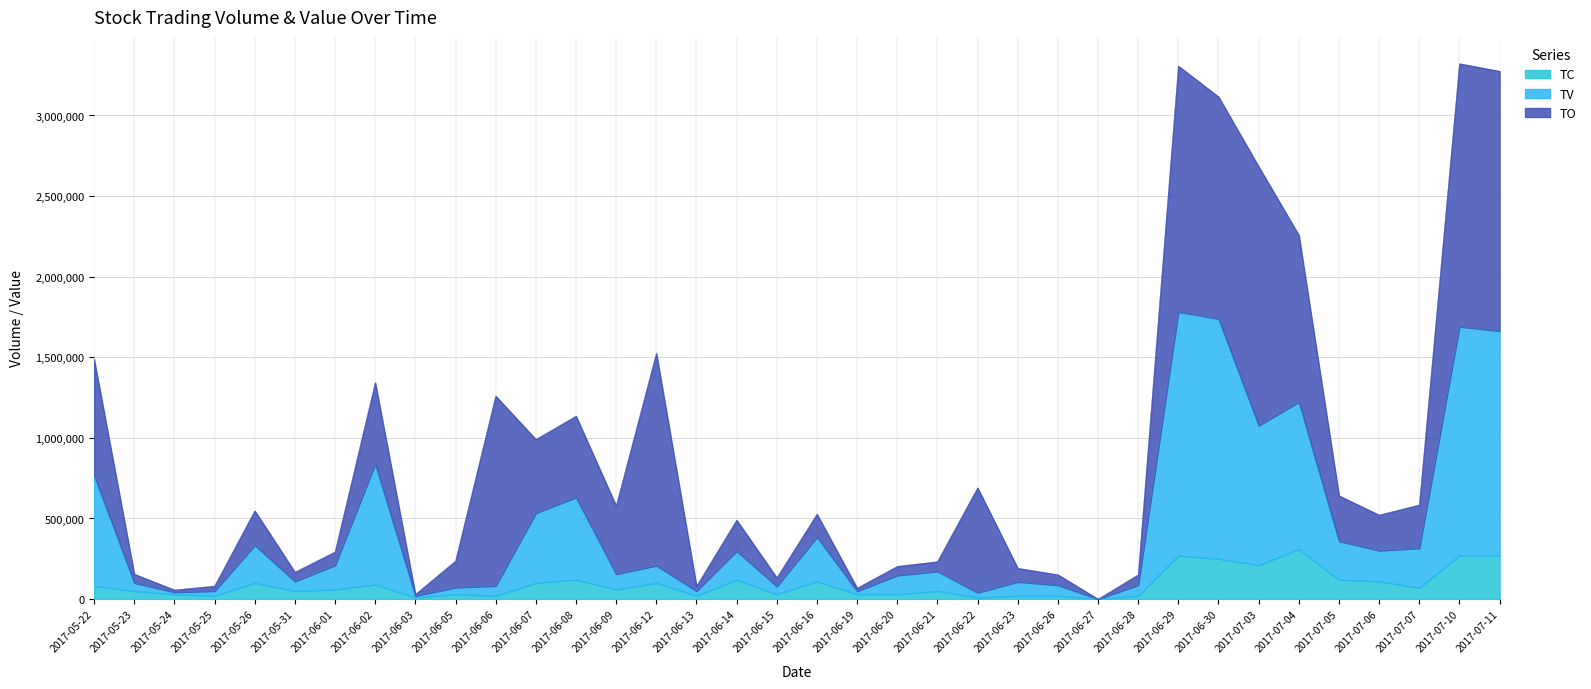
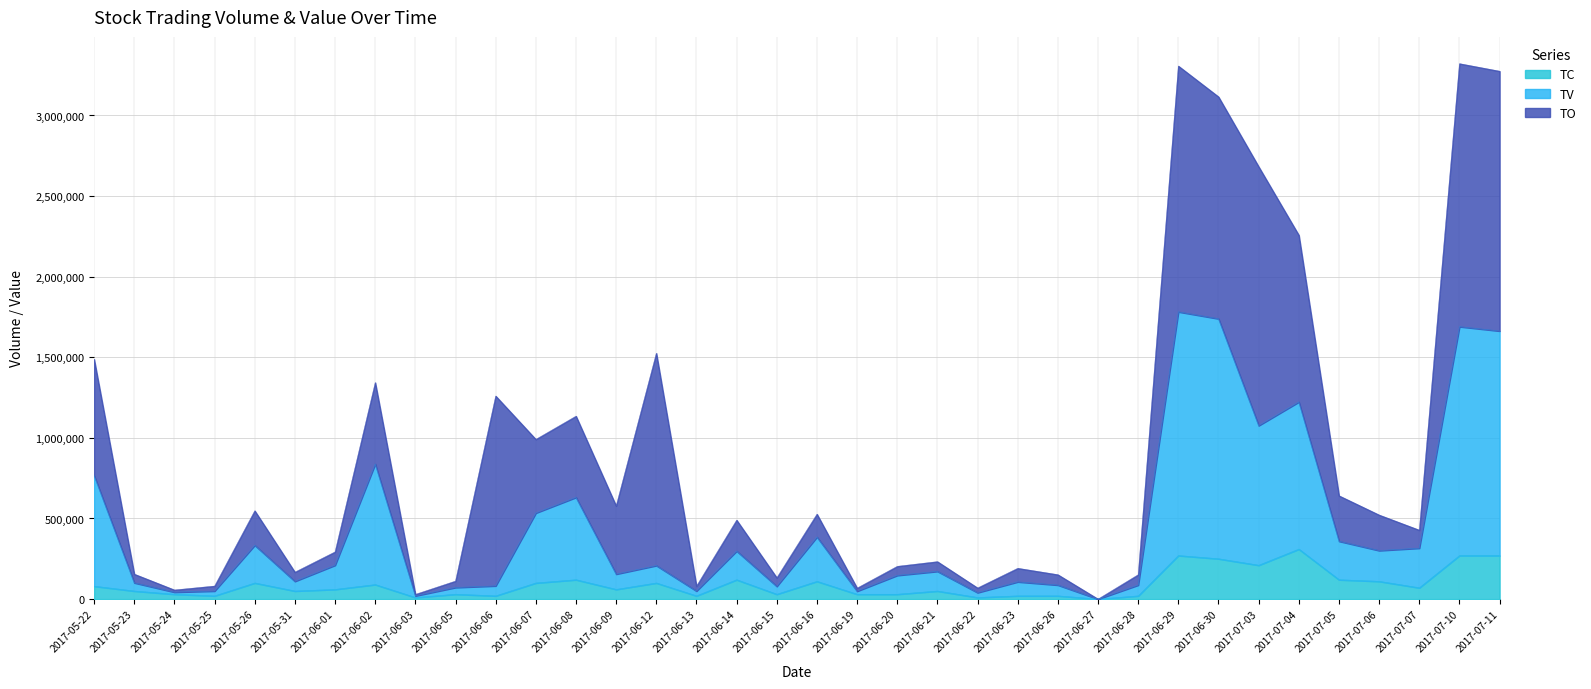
TO, 2017-06-05: 160,000 -> 40,000
TO, 2017-06-22: 650,000 -> 30,000
TO, 2017-07-07: 270,000 -> 110,000
